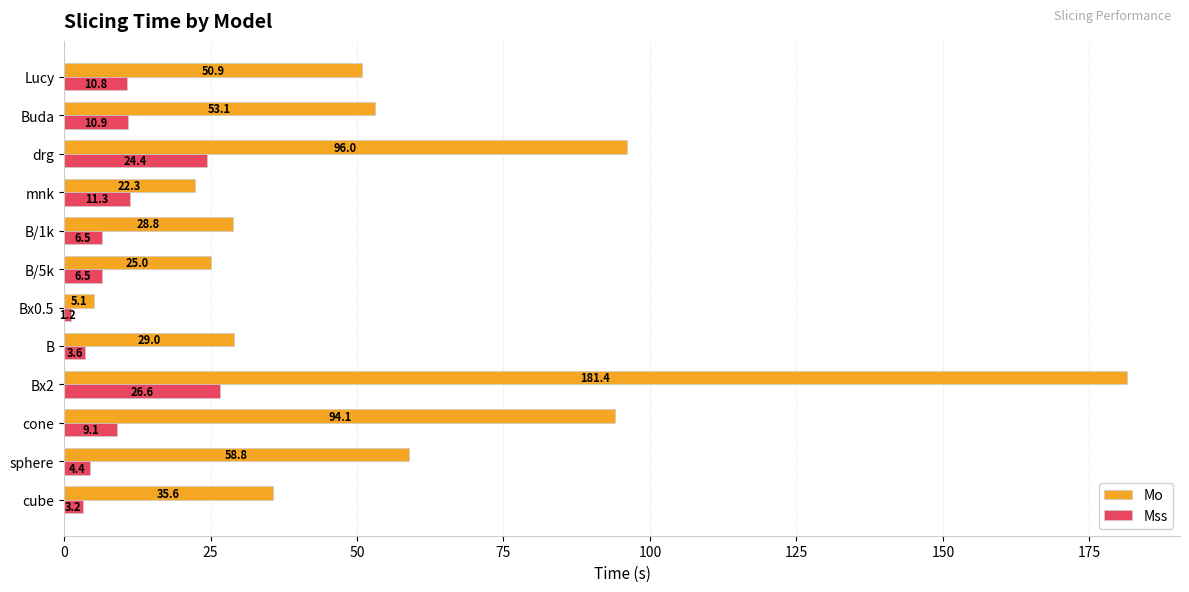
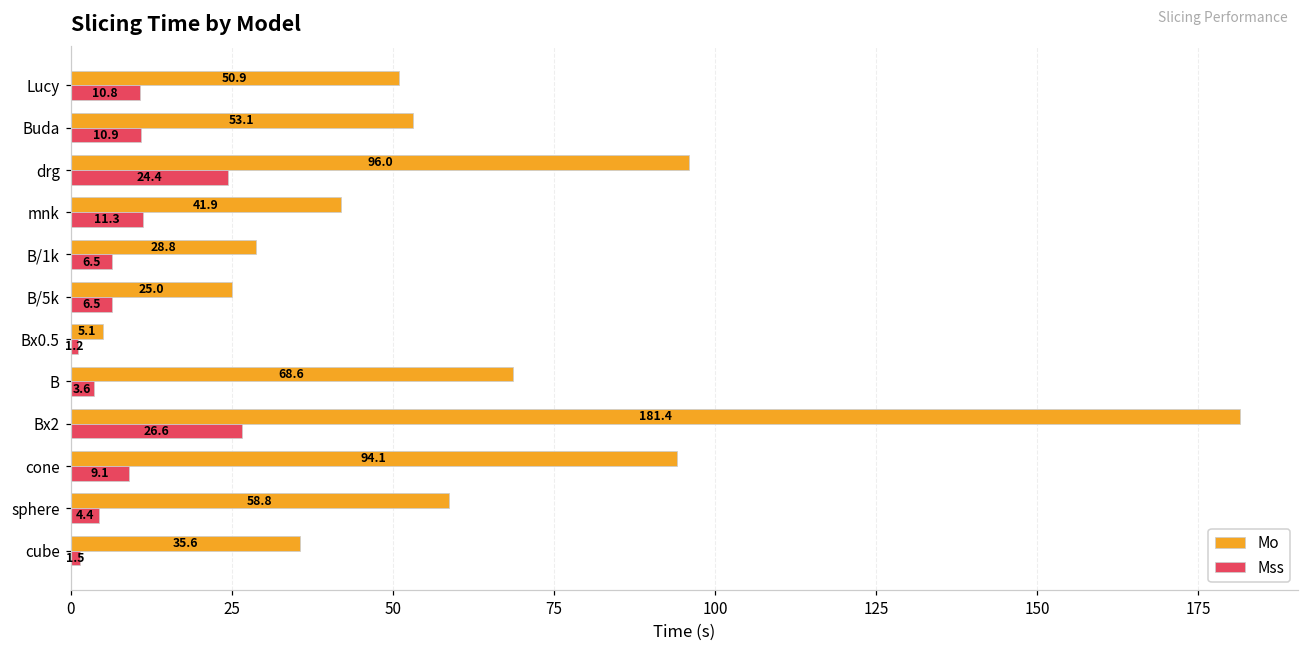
Mo, mnk: 22.3 -> 41.9
Mo, B: 29.0 -> 68.6
Mss, cube: 3.2 -> 1.5
